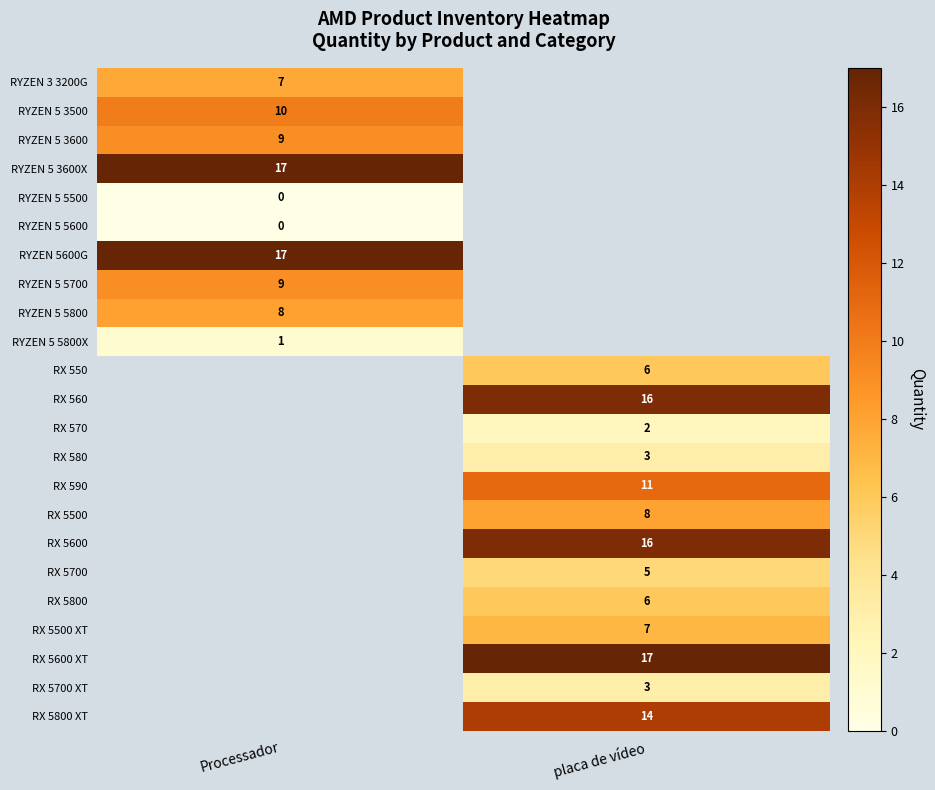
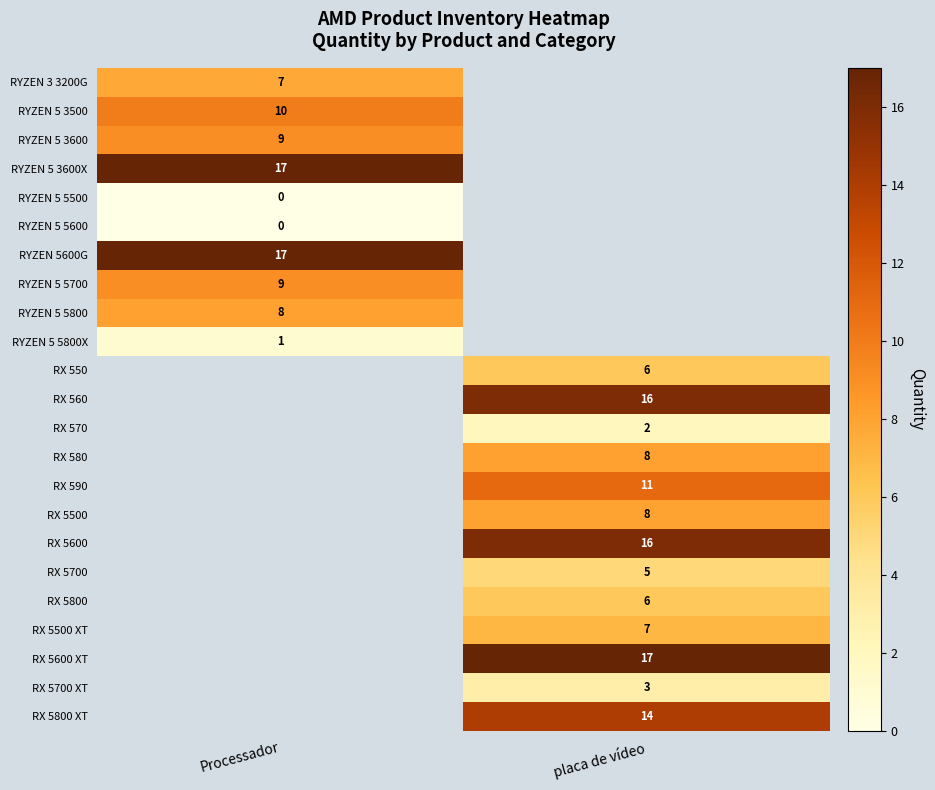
RX 580, placa de vídeo: 3 -> 8
